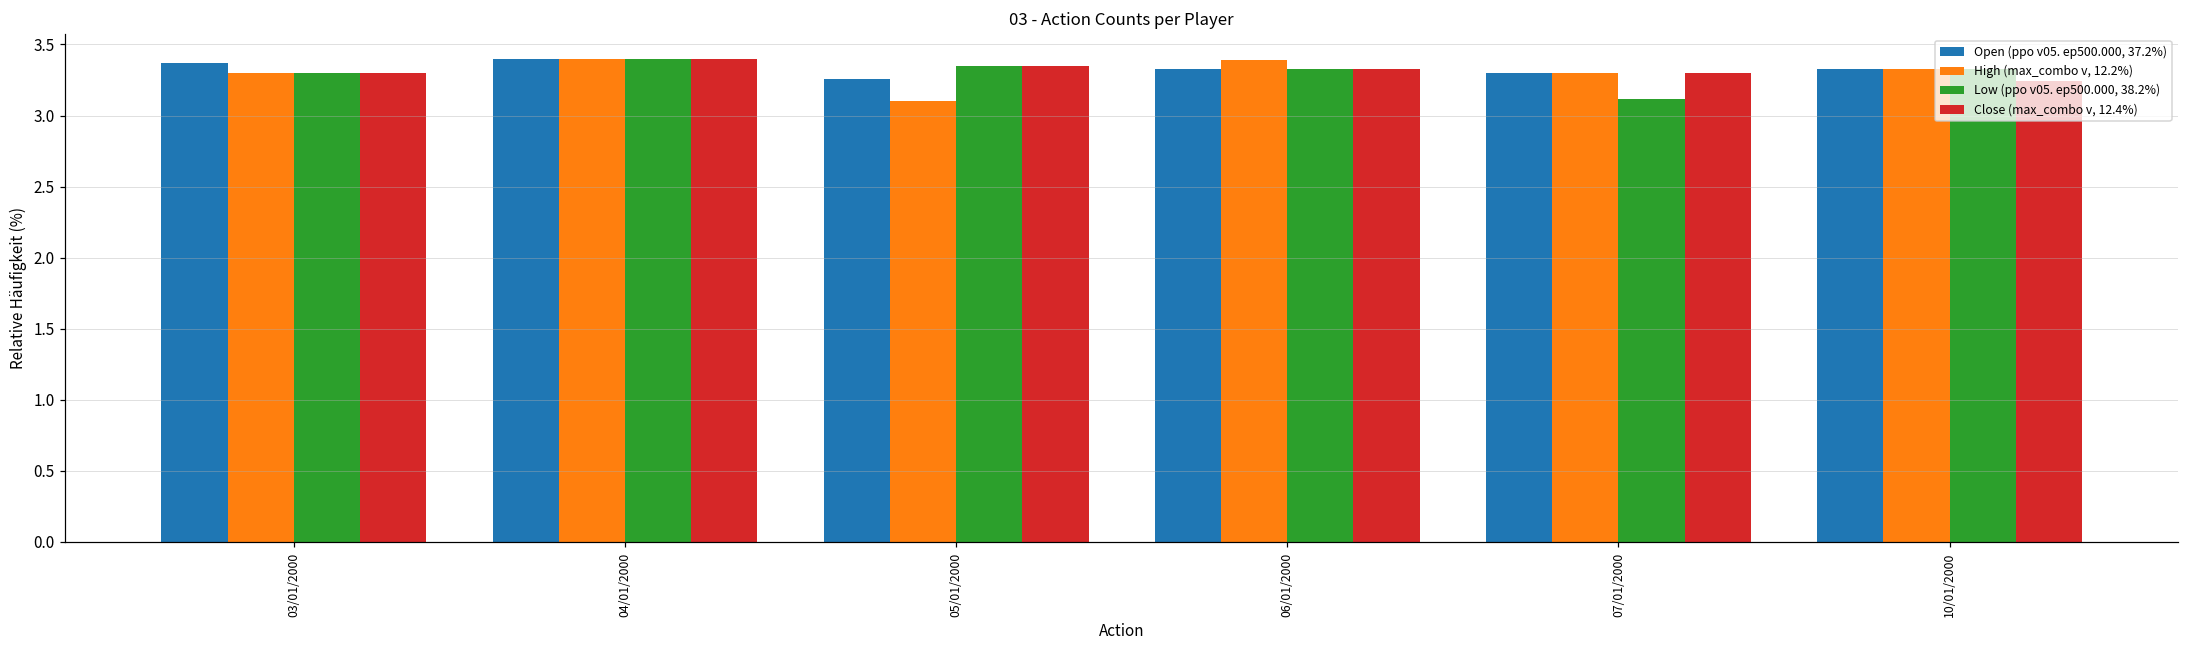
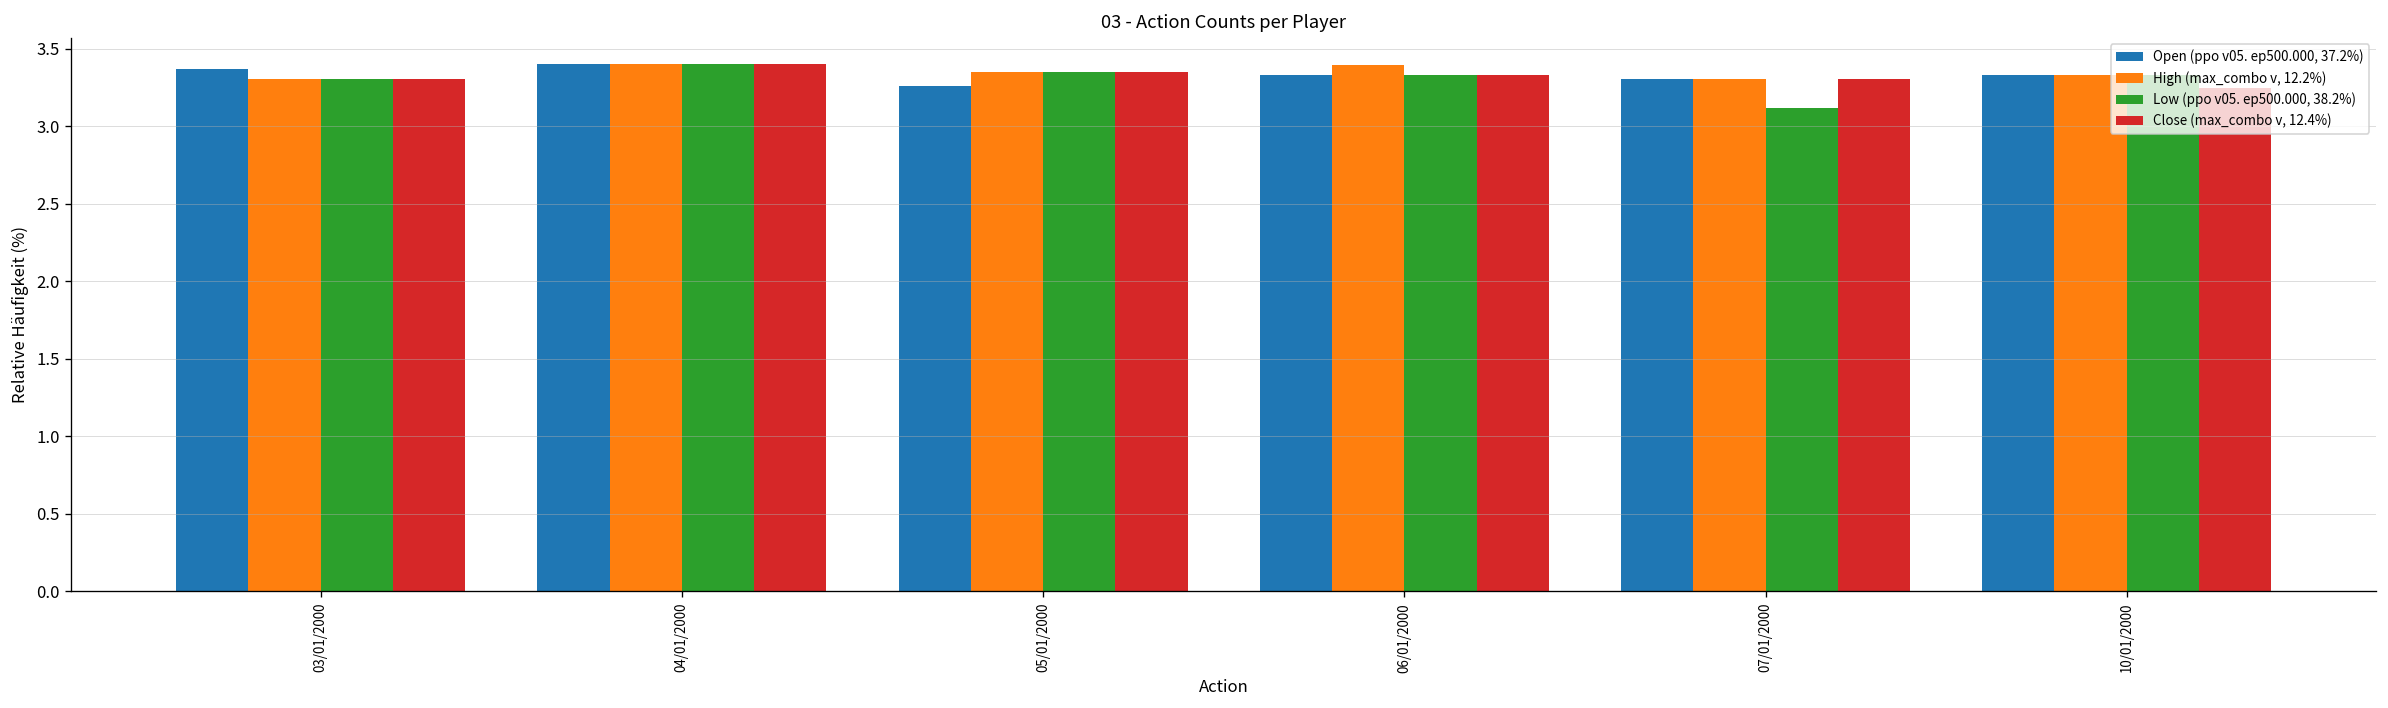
High (max_combo v, 12.2%), 05/01/2000: 3.11 -> 3.35
